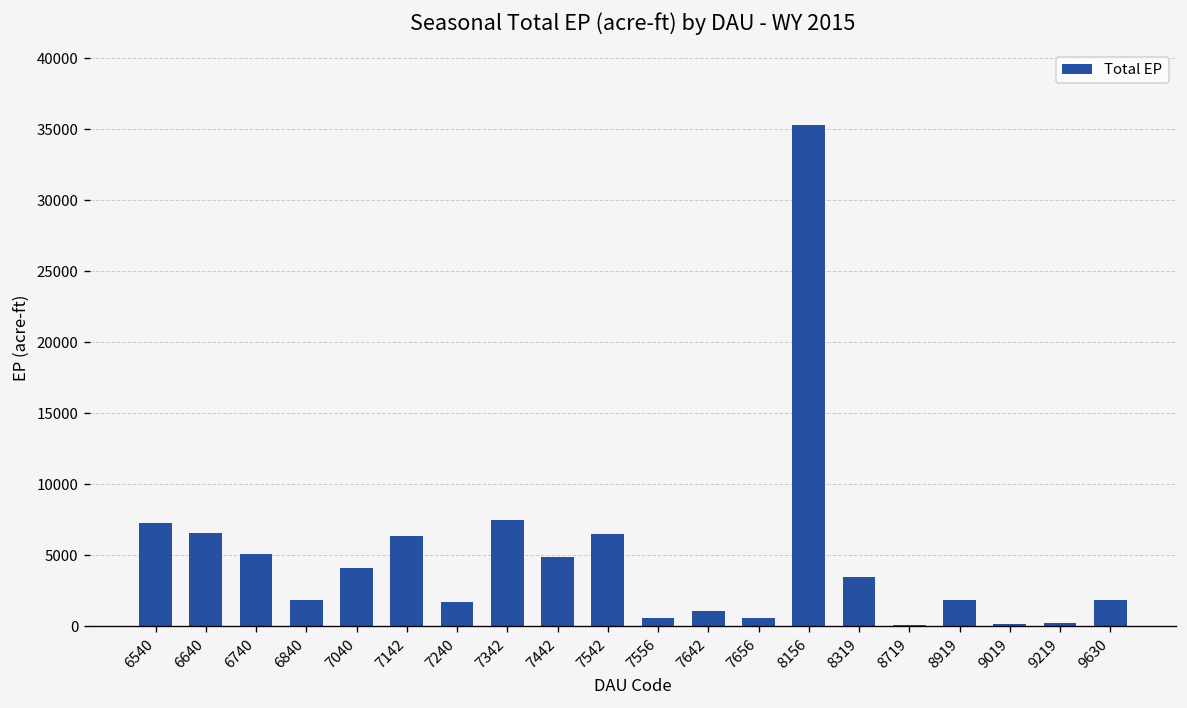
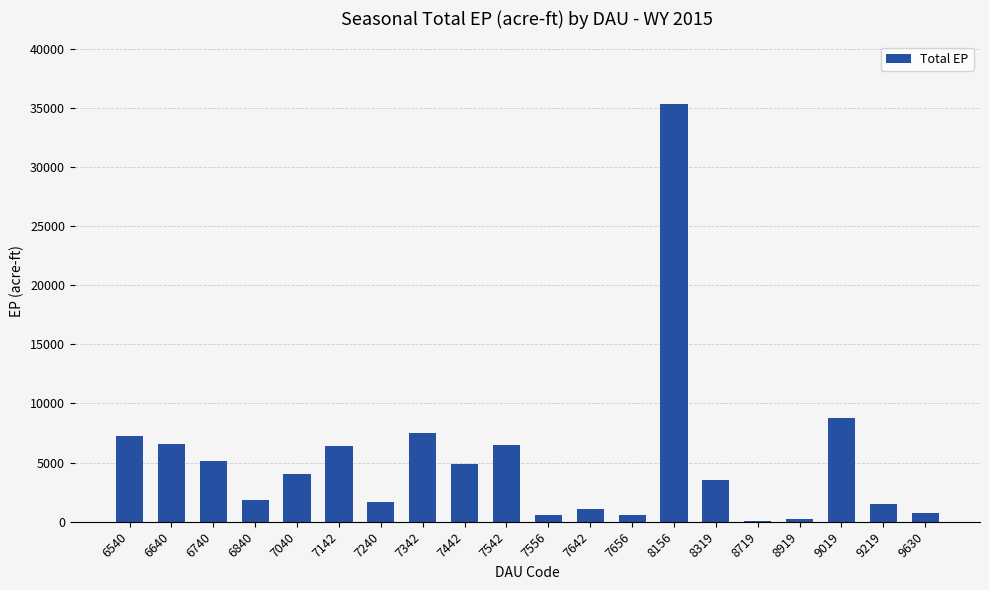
8919: 1800 -> 200
9019: 100 -> 8800
9219: 200 -> 1500
9630: 1800 -> 700
